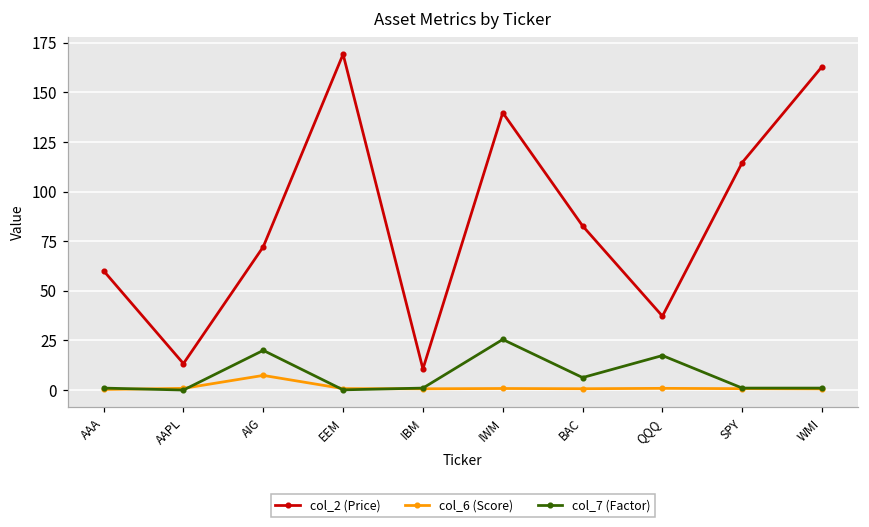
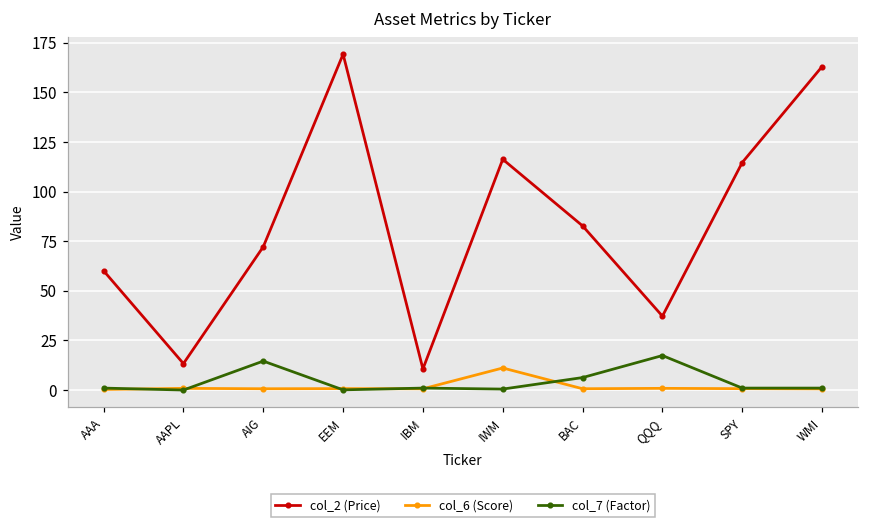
col_6 (Score), AIG: 7 -> 1
col_7 (Factor), AIG: 20 -> 15
col_2 (Price), IWM: 140 -> 116
col_6 (Score), IWM: 1 -> 11
col_7 (Factor), IWM: 26 -> 1
